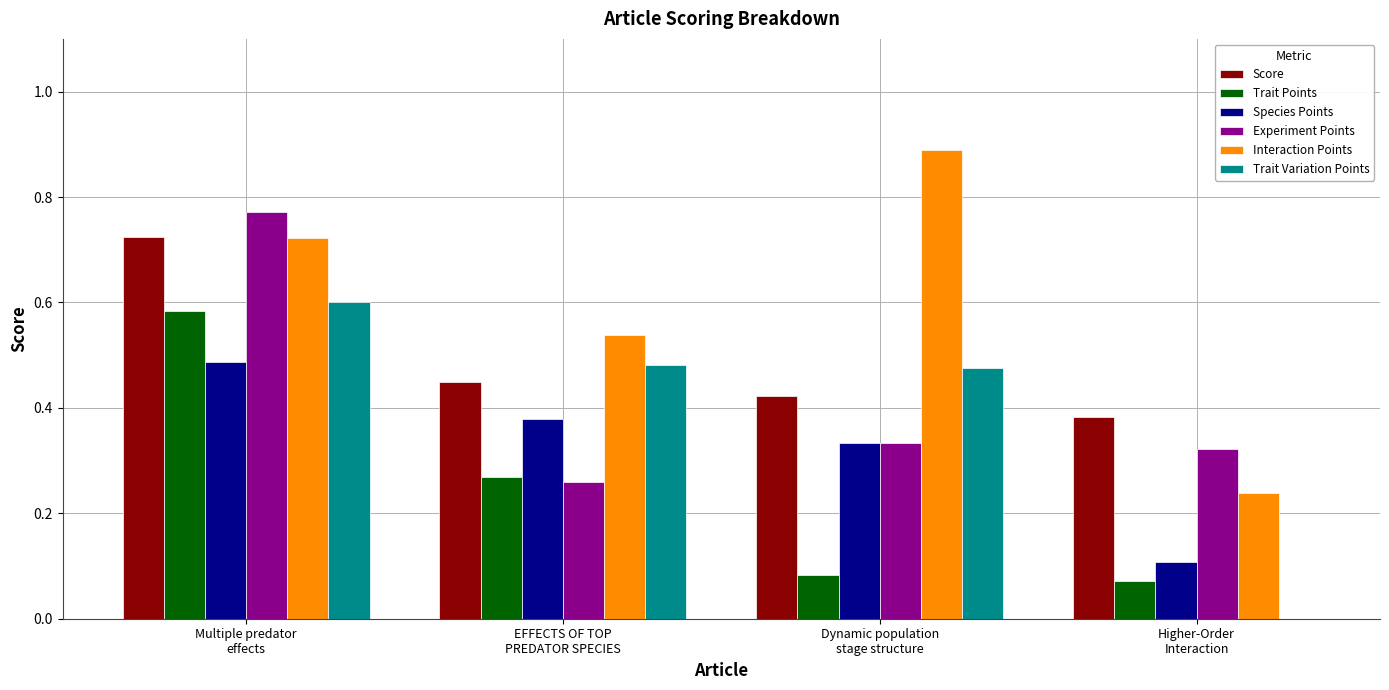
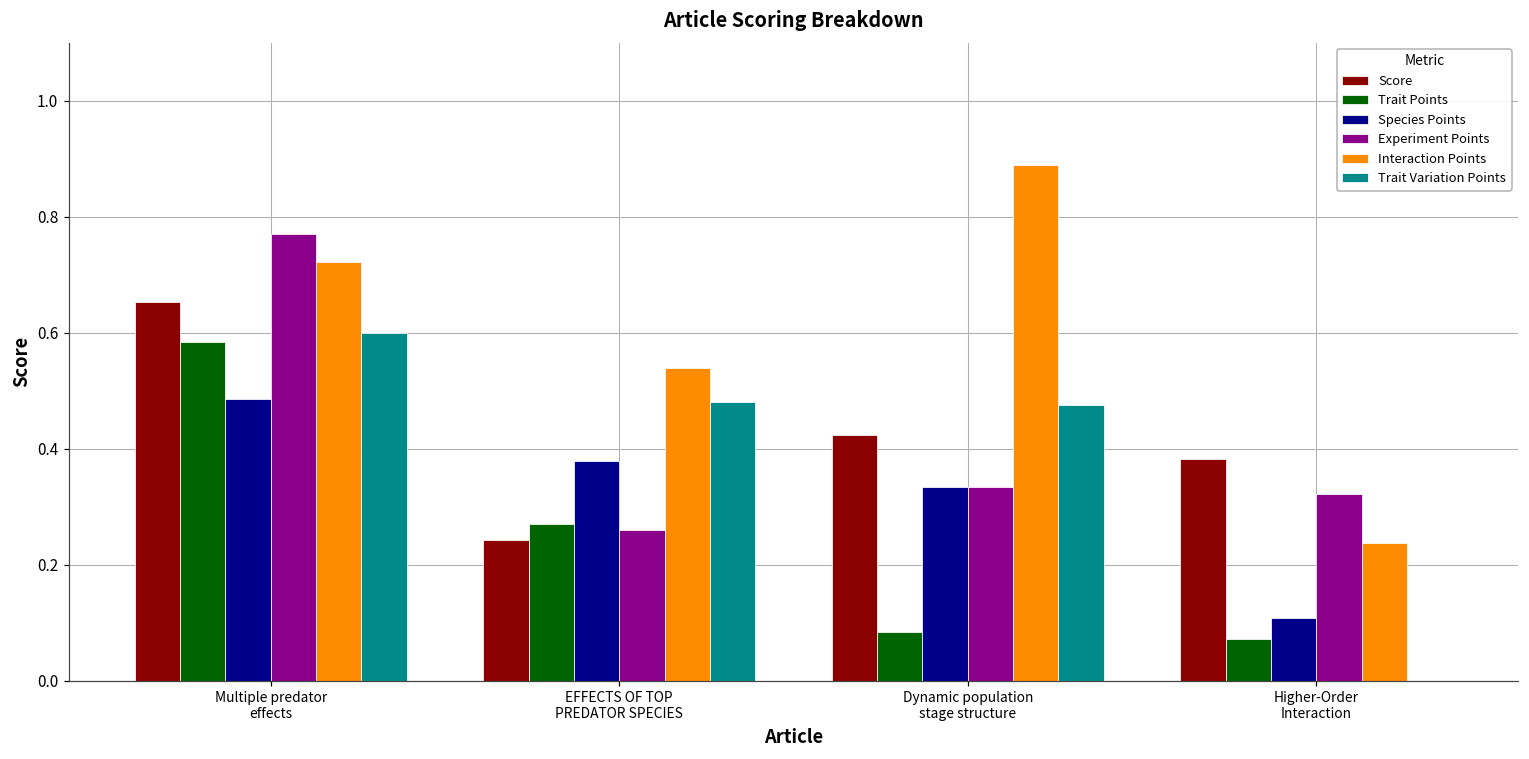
Score, Multiple predator effects: 0.72 -> 0.65
Score, EFFECTS OF TOP PREDATOR SPECIES: 0.45 -> 0.24
